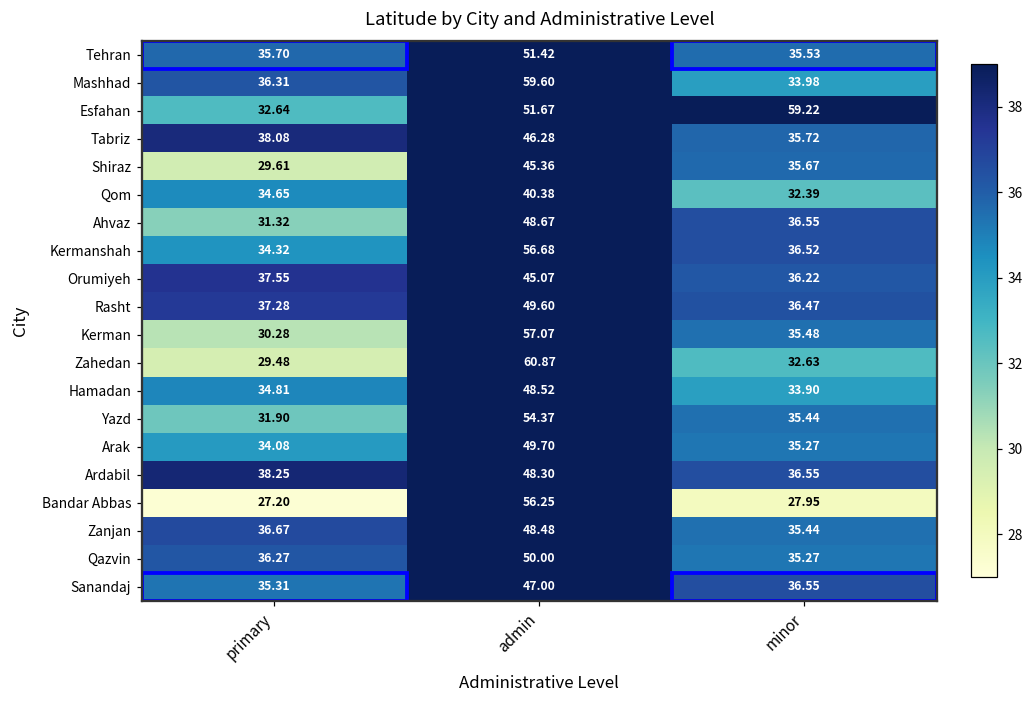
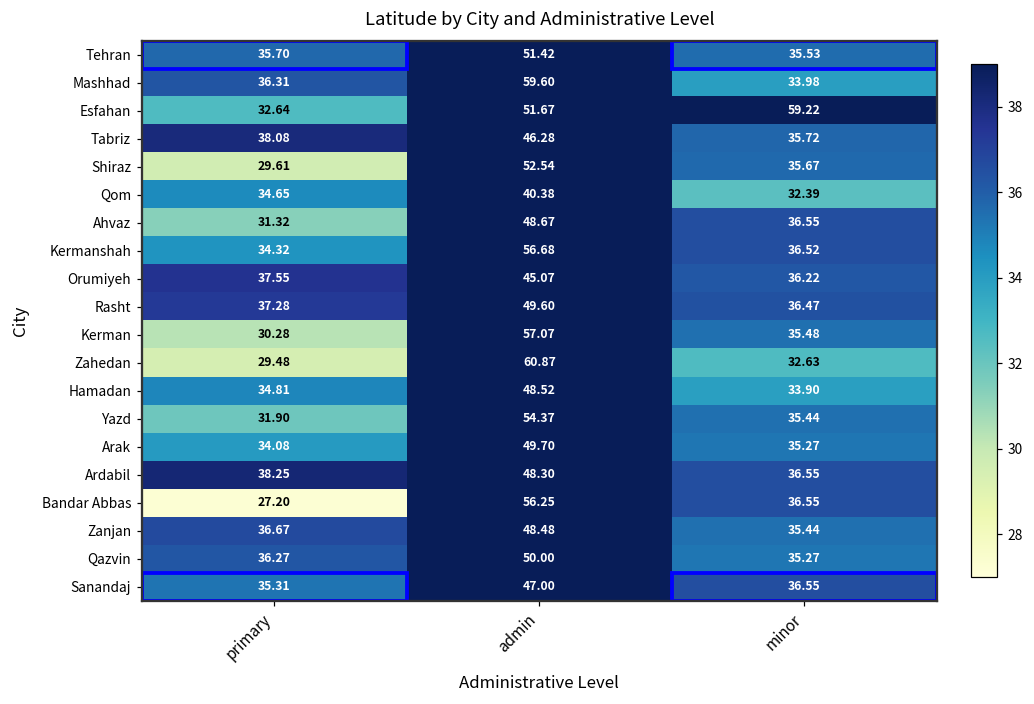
Shiraz, admin: 45.36 -> 52.54
Bandar Abbas, minor: 27.95 -> 36.55
